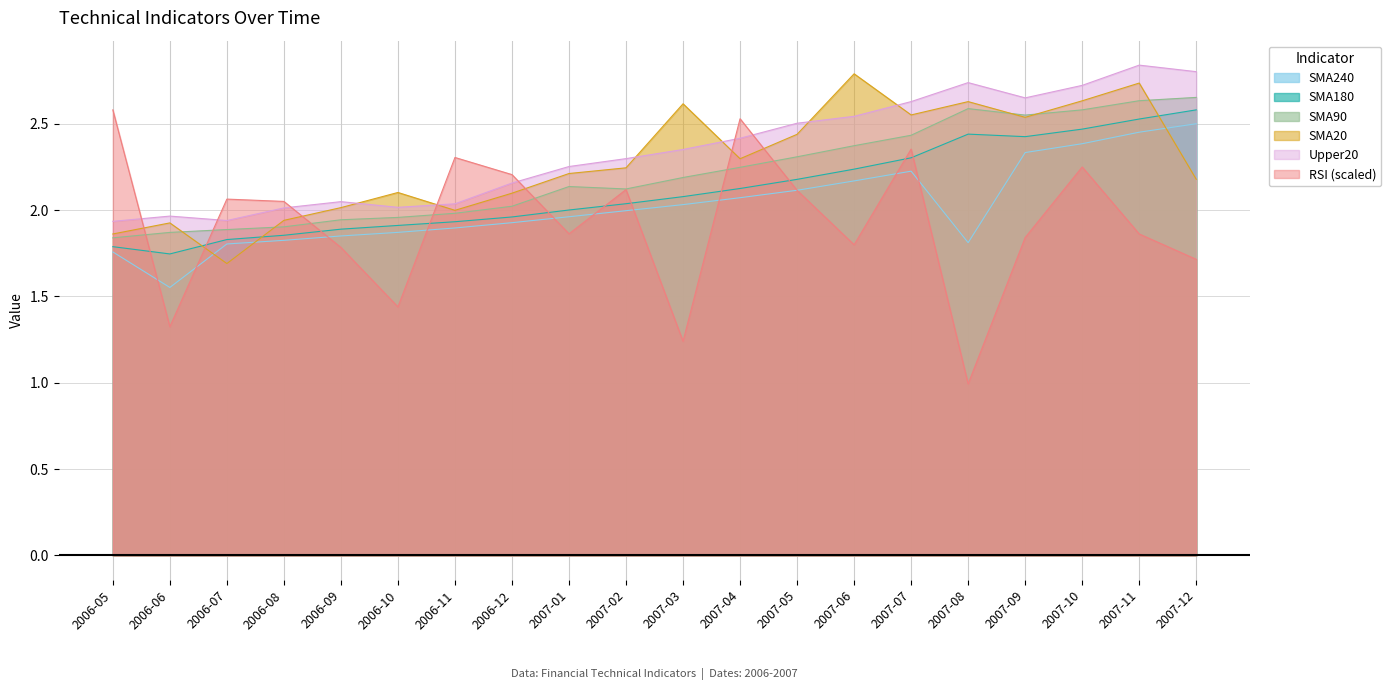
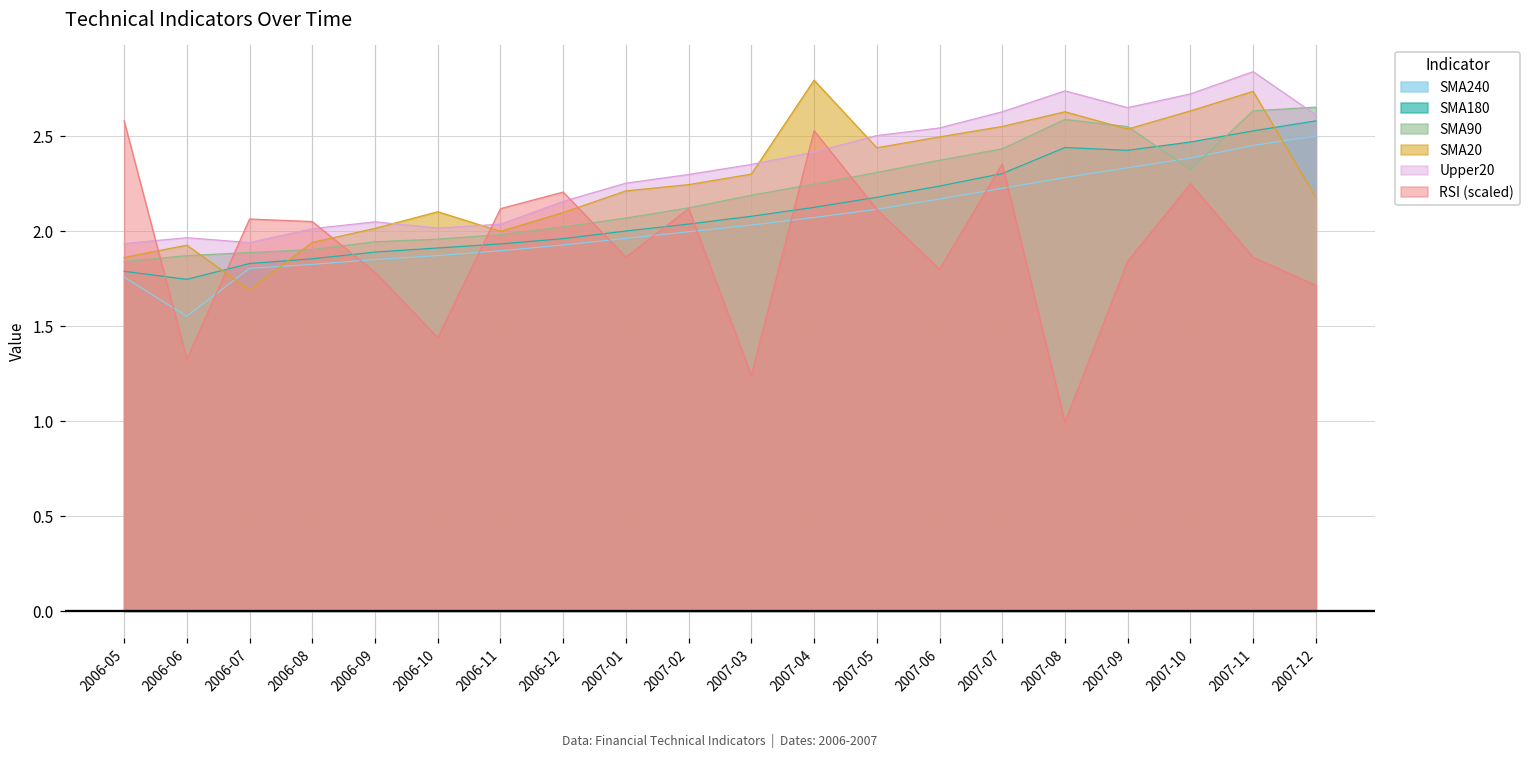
RSI (scaled), 2006-11: 2.30 -> 2.12
SMA90, 2007-01: 2.14 -> 2.07
SMA20, 2007-03: 2.62 -> 2.30
SMA20, 2007-04: 2.30 -> 2.79
SMA20, 2007-06: 2.79 -> 2.50
SMA240, 2007-08: 1.81 -> 2.28
SMA90, 2007-10: 2.58 -> 2.32
Upper20, 2007-12: 2.80 -> 2.61
